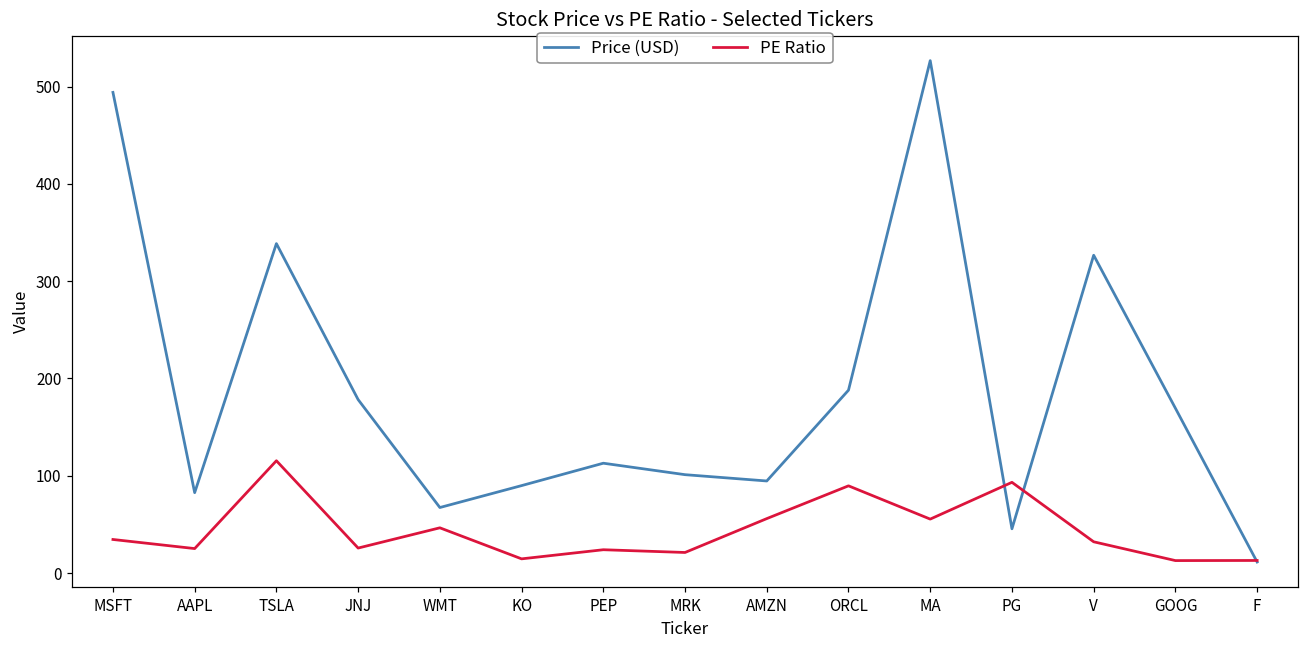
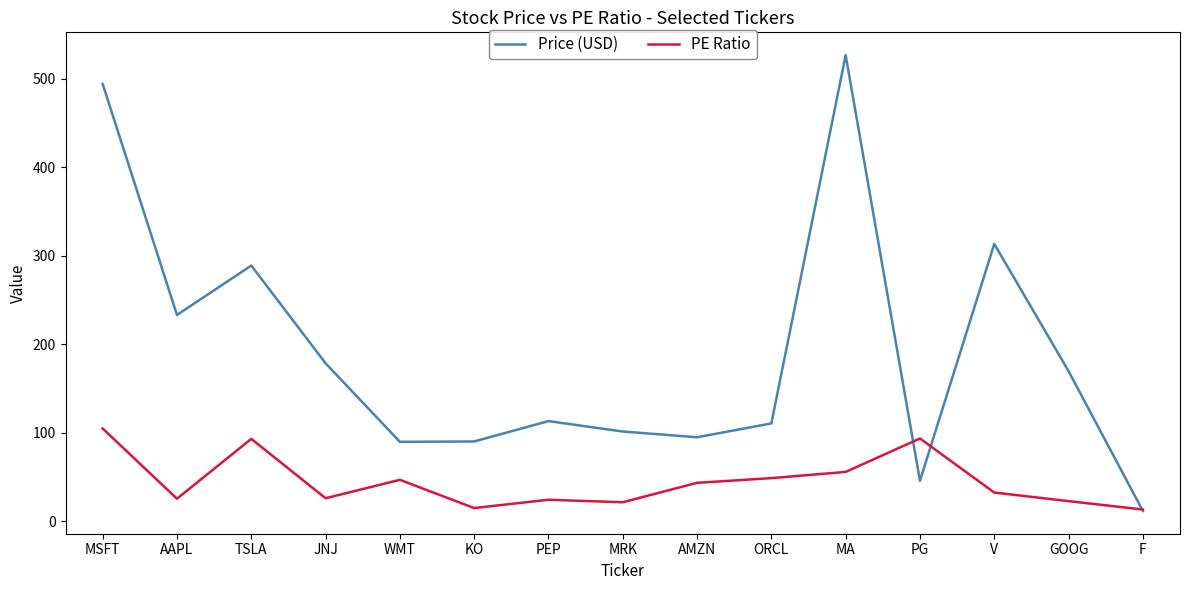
PE Ratio, MSFT: 30 -> 100
Price (USD), AAPL: 80 -> 230
Price (USD), TSLA: 340 -> 290
PE Ratio, TSLA: 120 -> 90
Price (USD), WMT: 70 -> 90
PE Ratio, AMZN: 60 -> 40
Price (USD), ORCL: 190 -> 110
PE Ratio, ORCL: 90 -> 50
Price (USD), V: 330 -> 310
PE Ratio, GOOG: 10 -> 20
